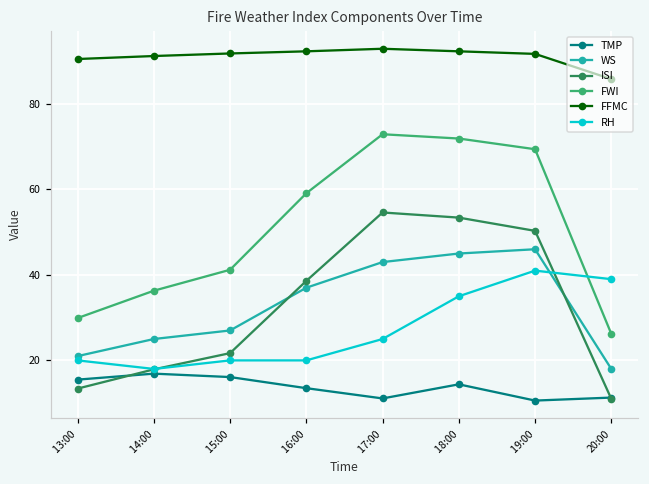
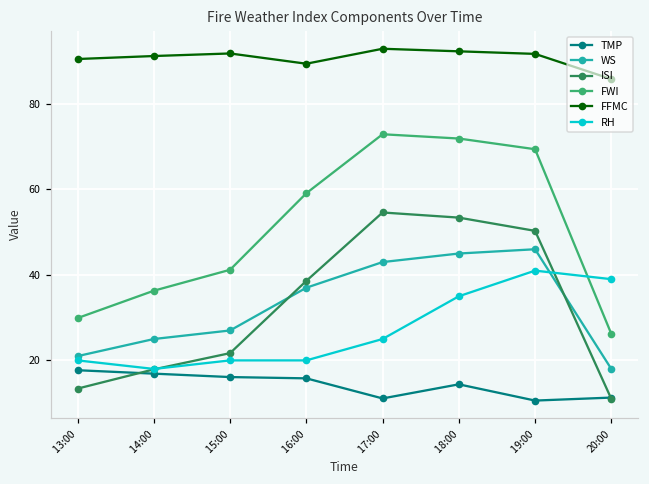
TMP, 13:00: 16 -> 18
TMP, 16:00: 14 -> 16
FFMC, 16:00: 92 -> 89
